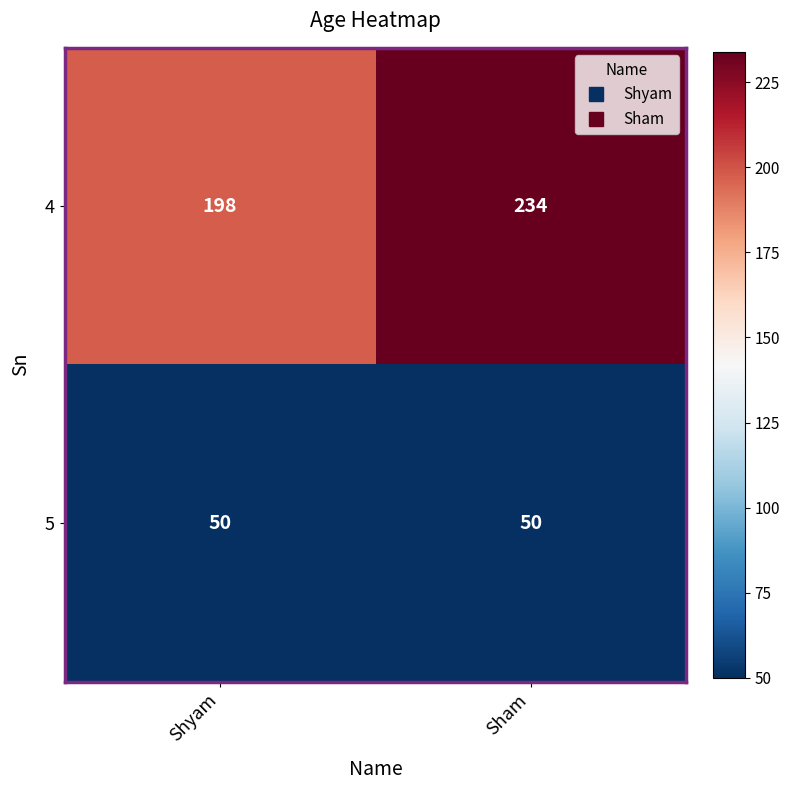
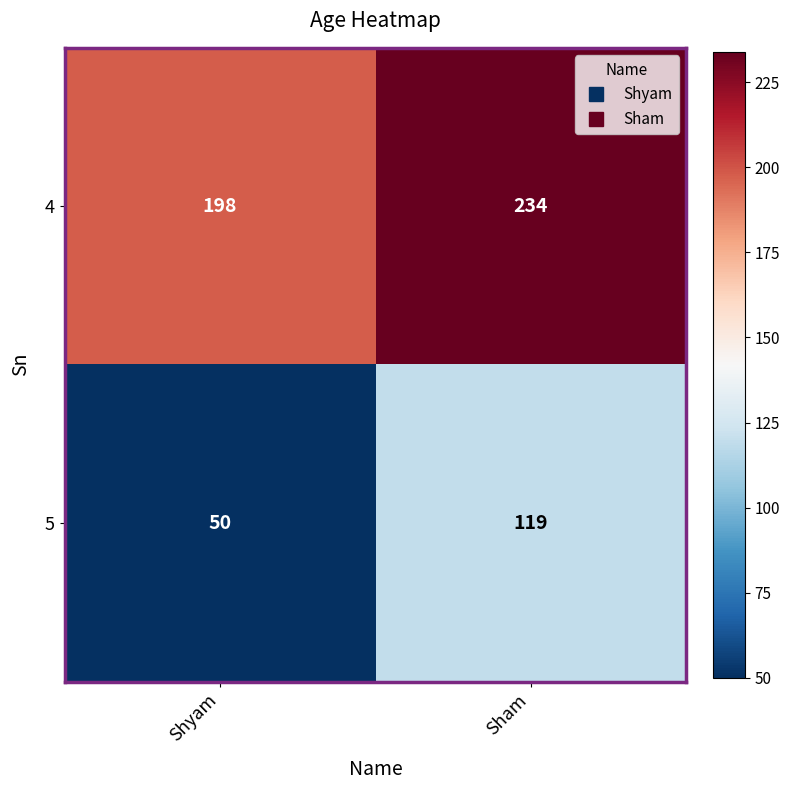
5, Sham: 50 -> 119
